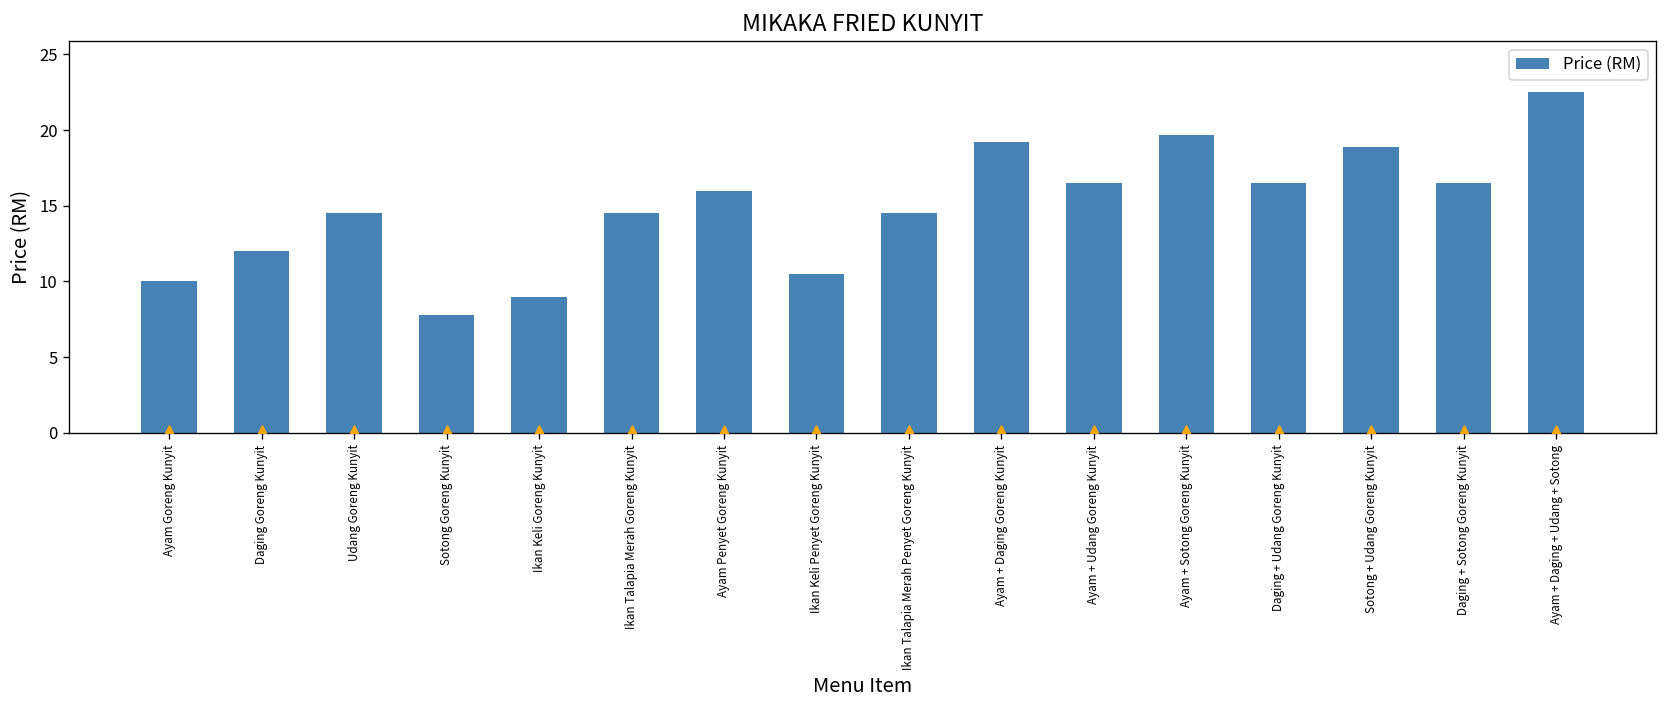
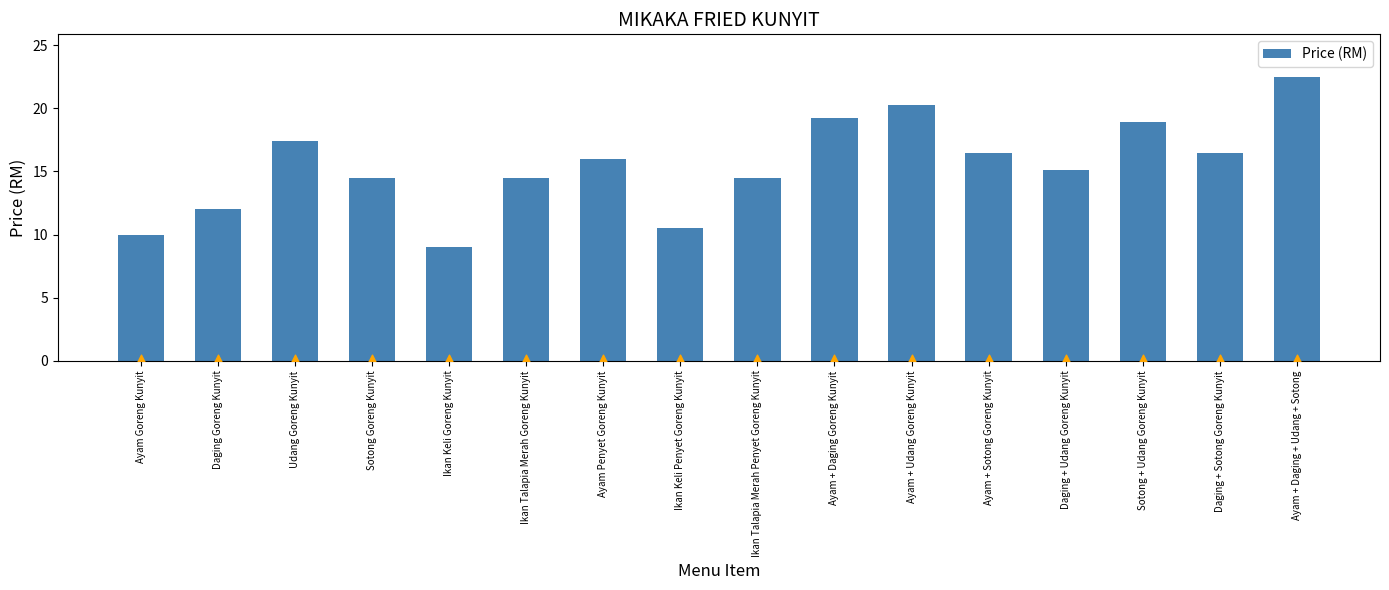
Price (RM), Udang Goreng Kunyit: 14.5 -> 17.4
Price (RM), Sotong Goreng Kunyit: 7.8 -> 14.5
Price (RM), Ayam + Udang Goreng Kunyit: 16.5 -> 20.3
Price (RM), Ayam + Sotong Goreng Kunyit: 19.7 -> 16.5
Price (RM), Daging + Udang Goreng Kunyit: 16.5 -> 15.1
